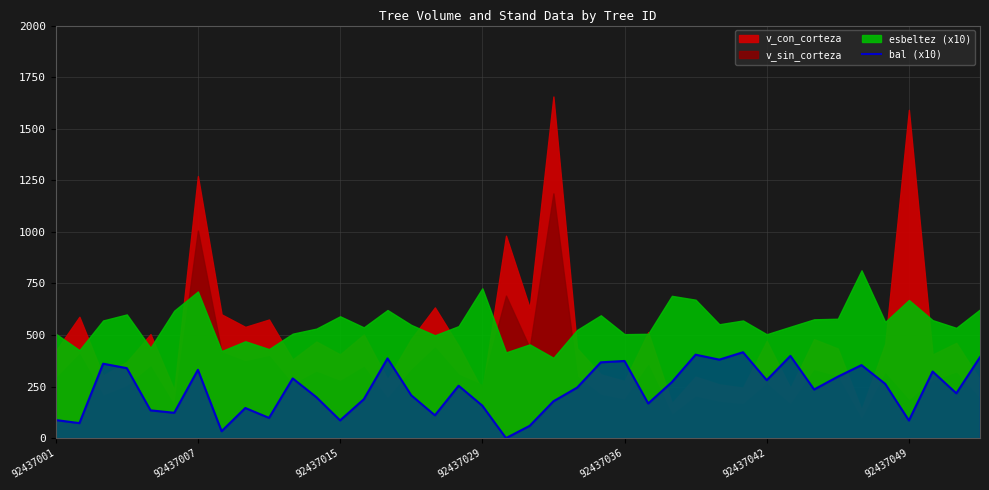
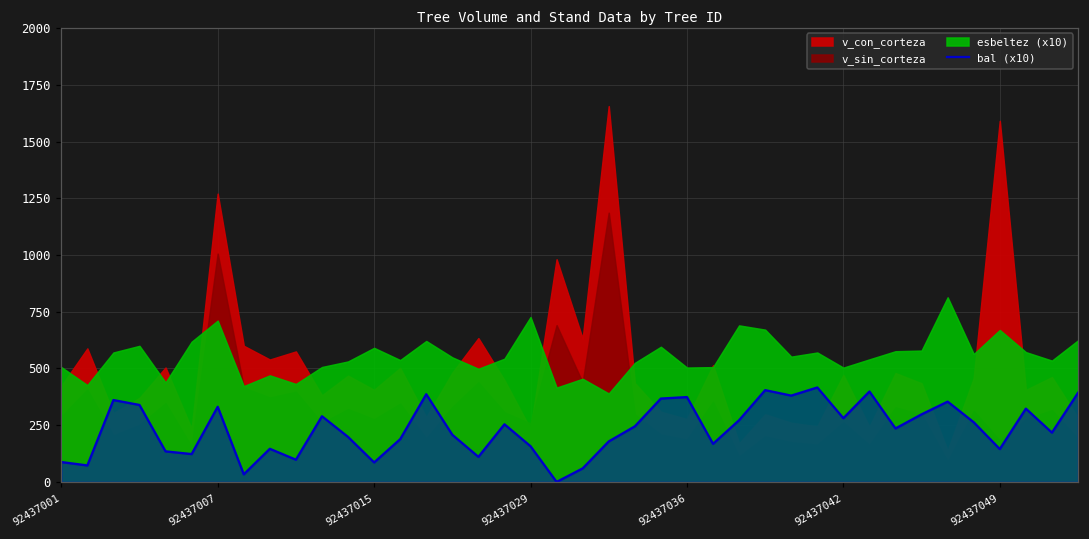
bal (x10), 92437049: 90 -> 140
